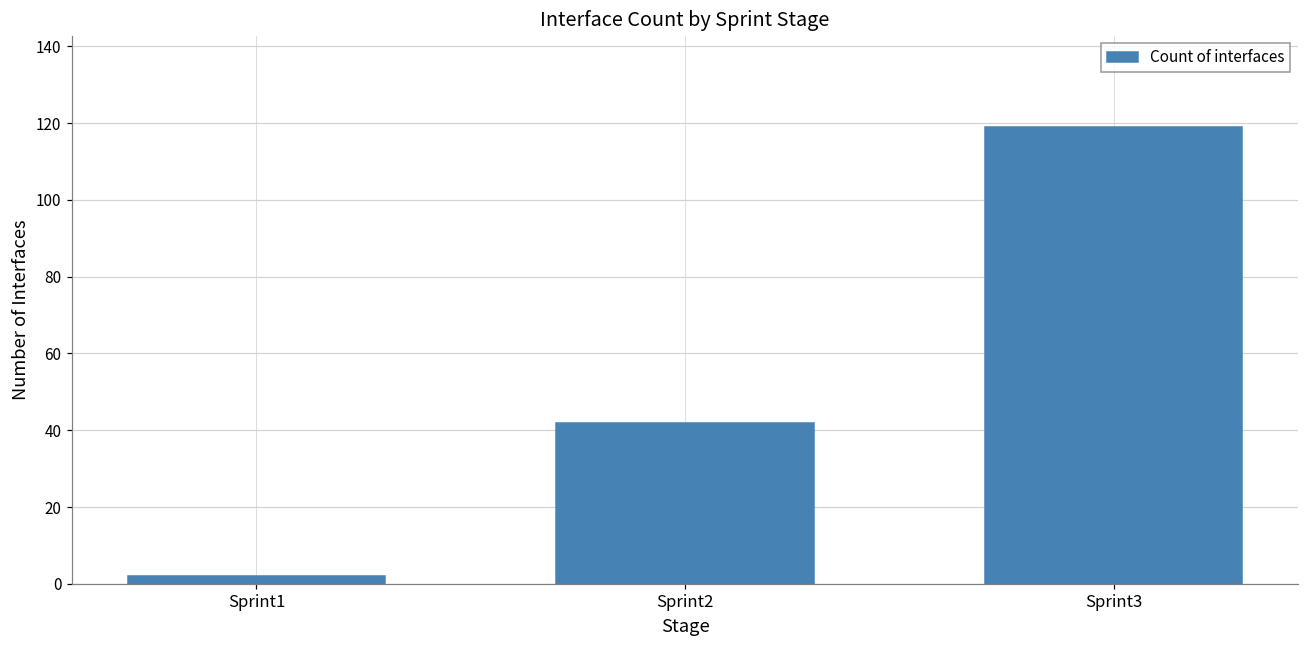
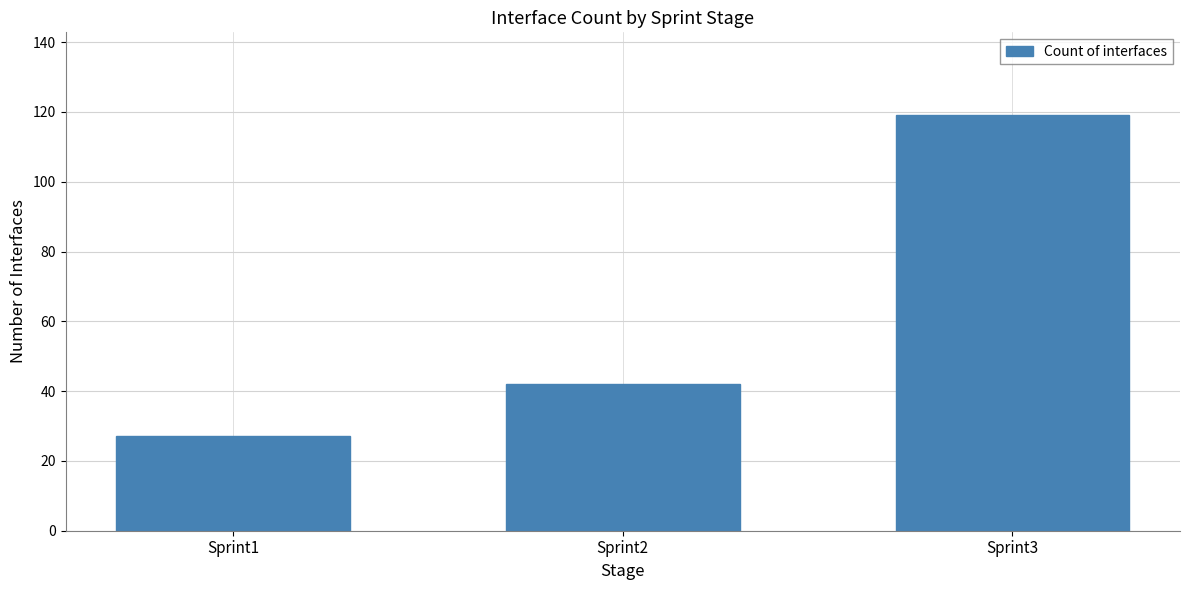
Sprint1: 2 -> 27
